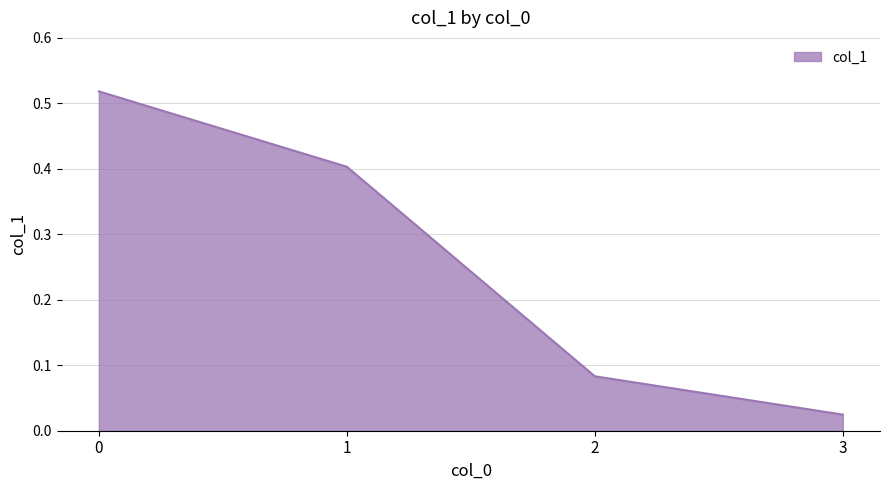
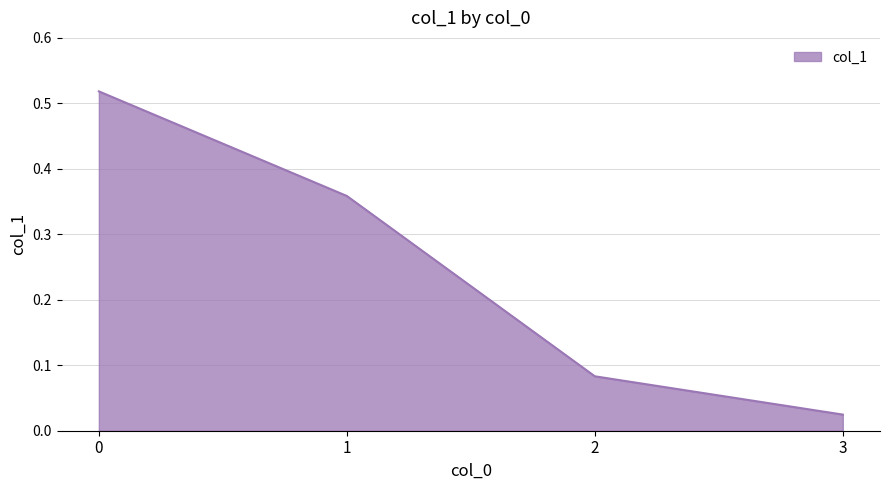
1: 0.40 -> 0.36
